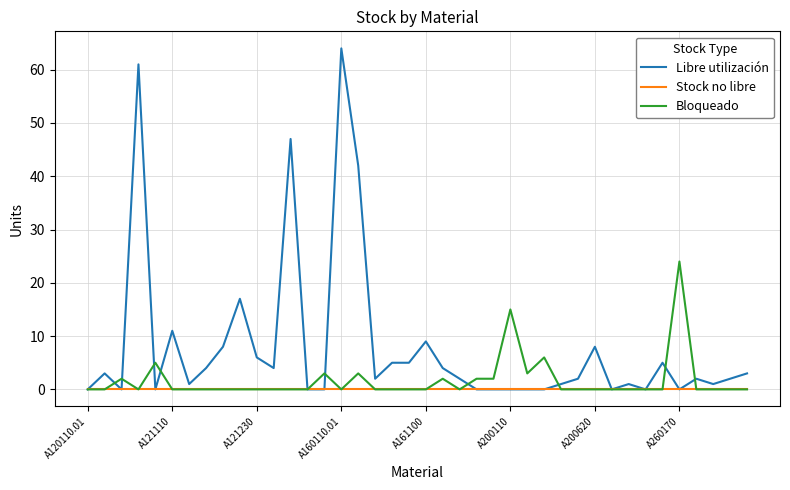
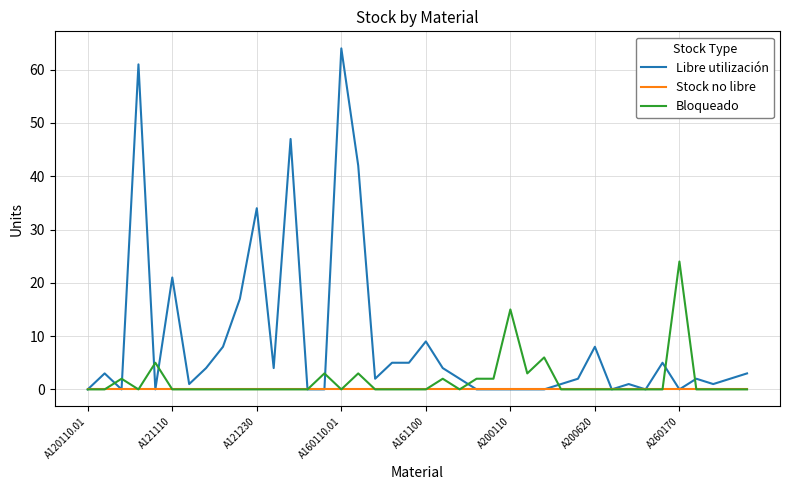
Libre utilización, A121110: 11 -> 21
Libre utilización, A121230: 6 -> 34
